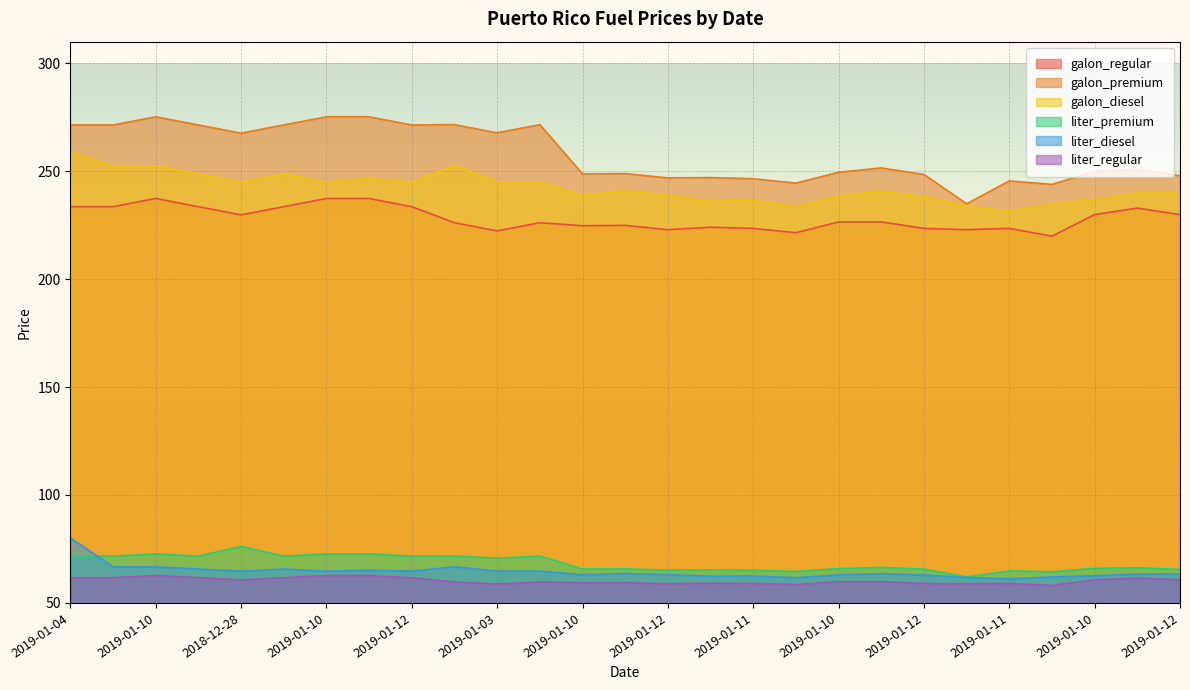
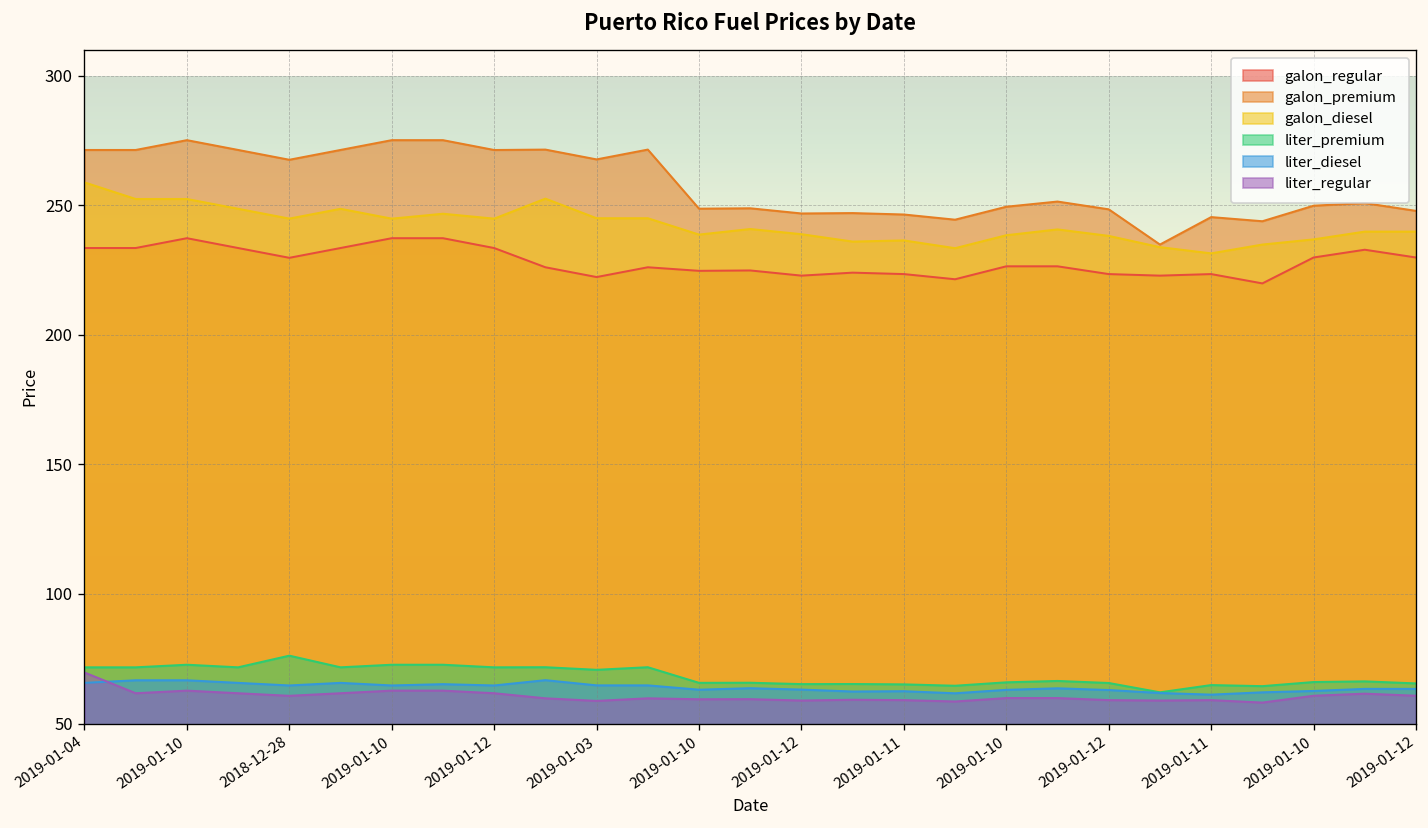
liter_diesel, 2019-01-04: 80 -> 66
liter_regular, 2019-01-04: 62 -> 70
